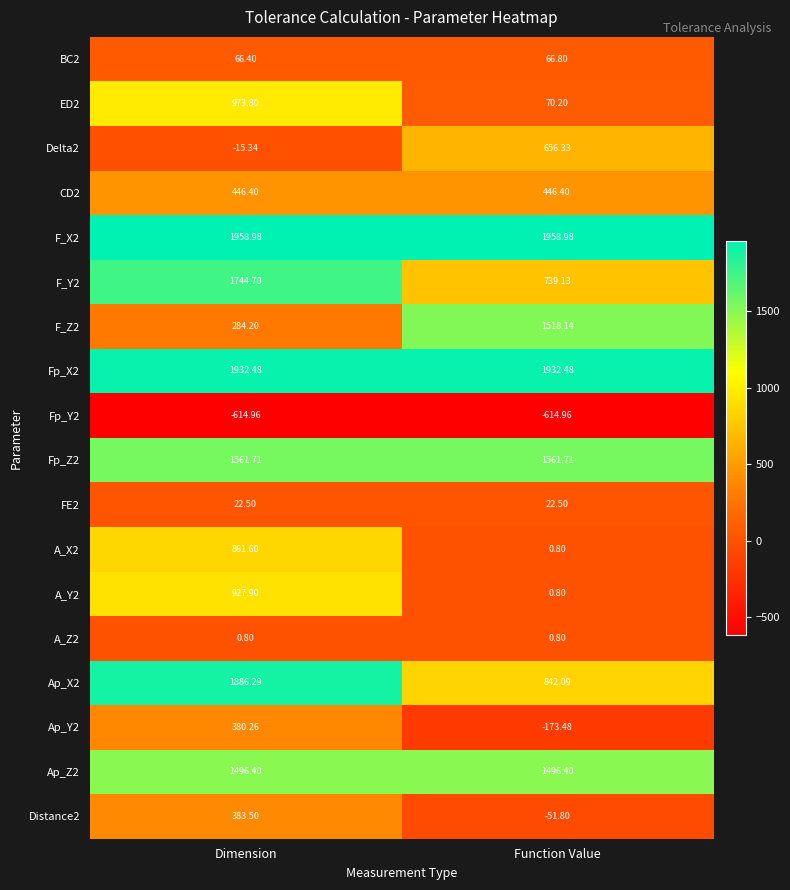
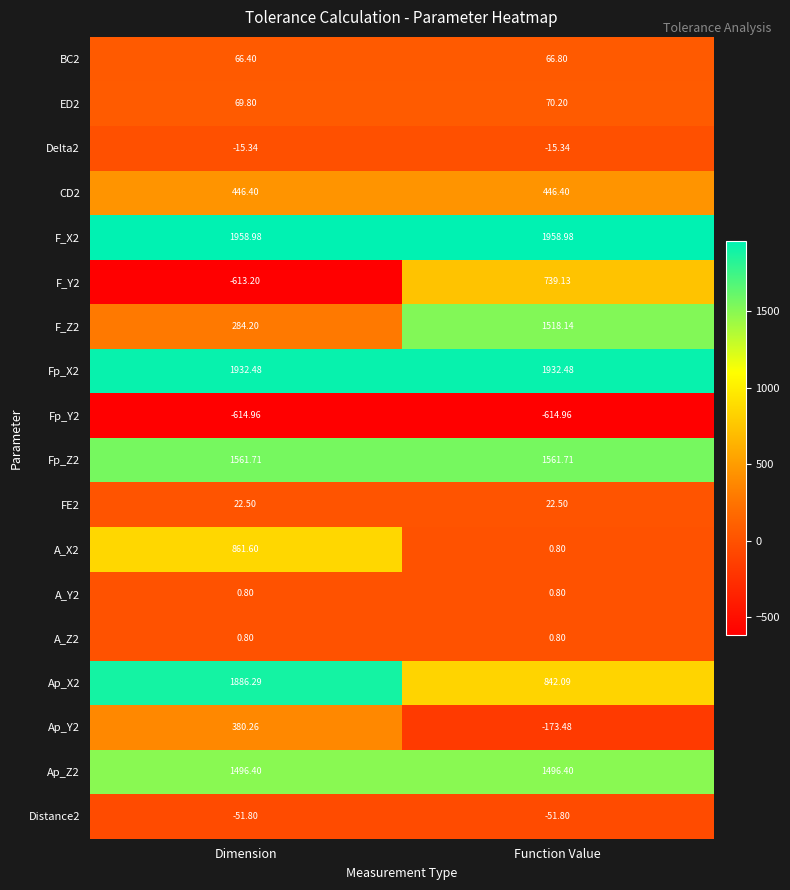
ED2, Dimension: 973.80 -> 69.80
Delta2, Function Value: 656.33 -> -15.34
F_Y2, Dimension: 1744.70 -> -613.20
A_Y2, Dimension: 927.90 -> 0.80
Distance2, Dimension: 383.50 -> -51.80
